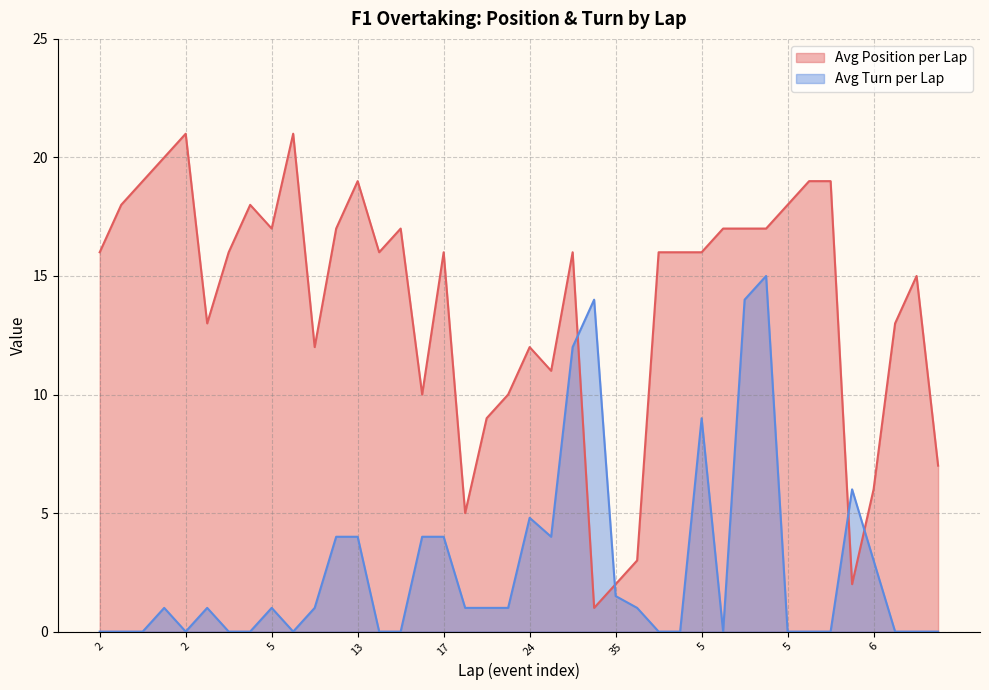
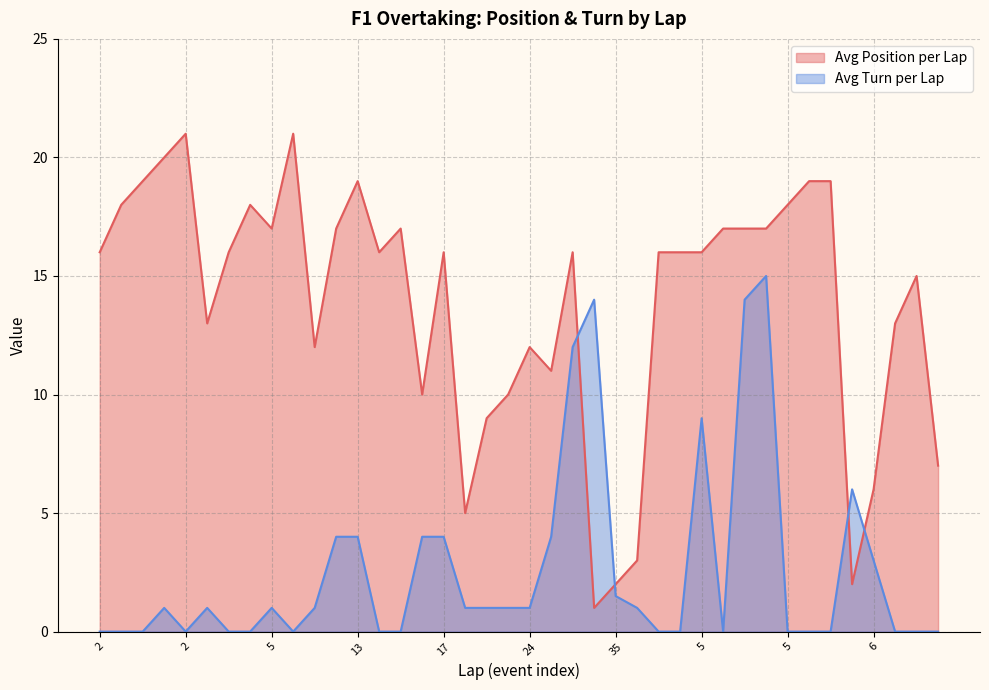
Avg Turn per Lap, 24: 4.8 -> 1.0
